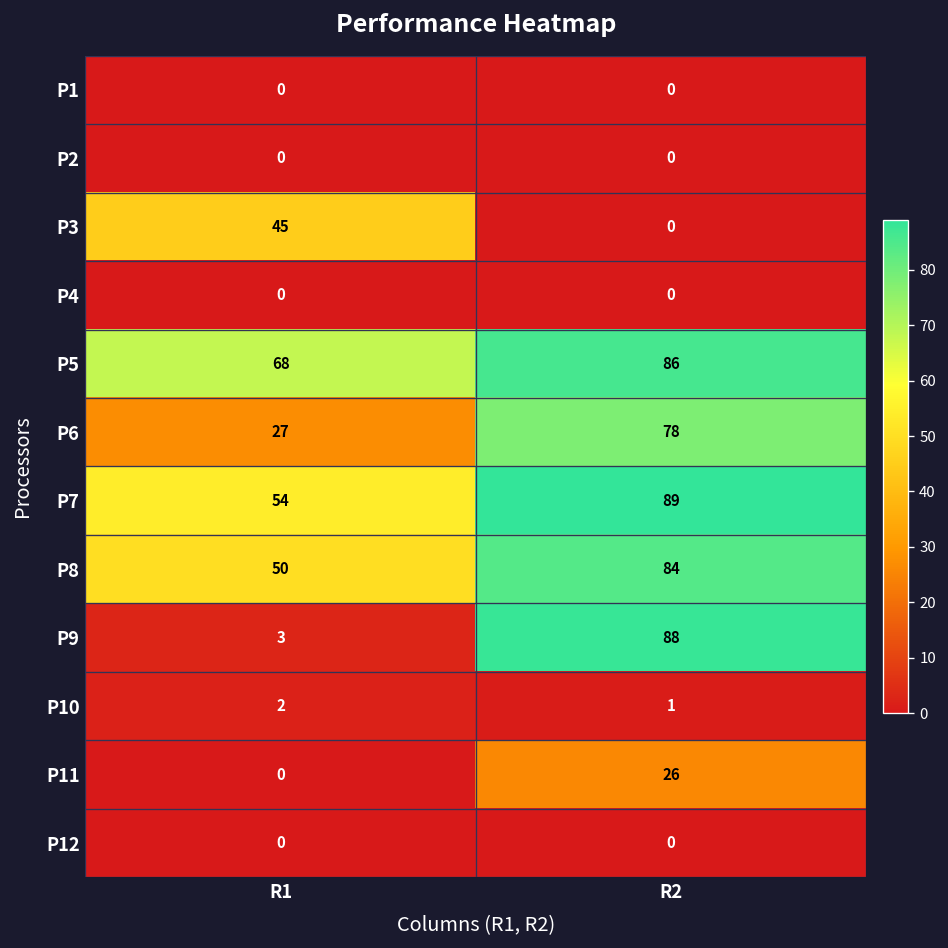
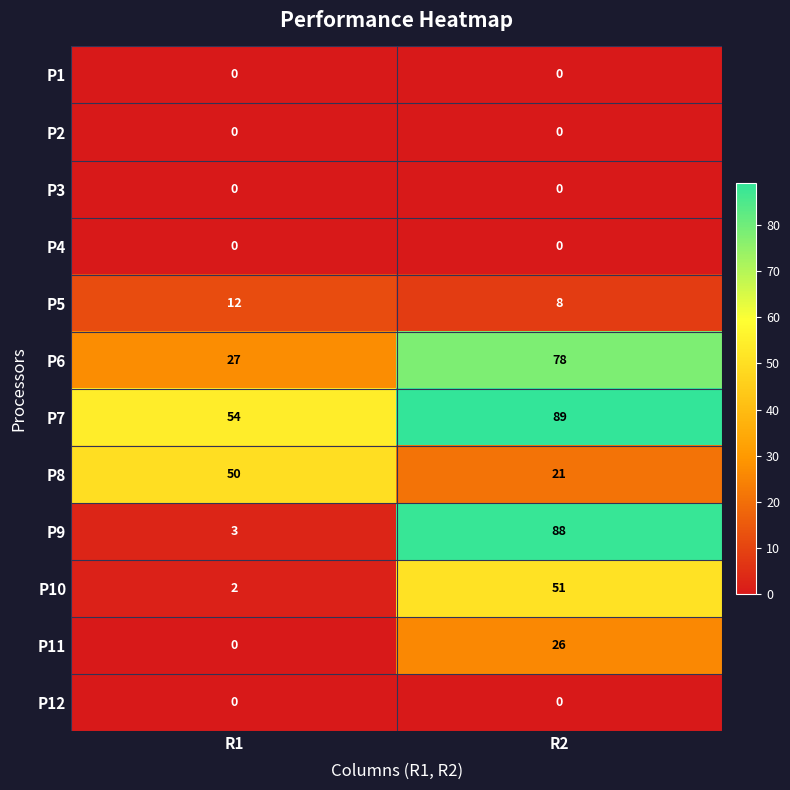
P3, R1: 45 -> 0
P5, R1: 68 -> 12
P5, R2: 86 -> 8
P8, R2: 84 -> 21
P10, R2: 1 -> 51
